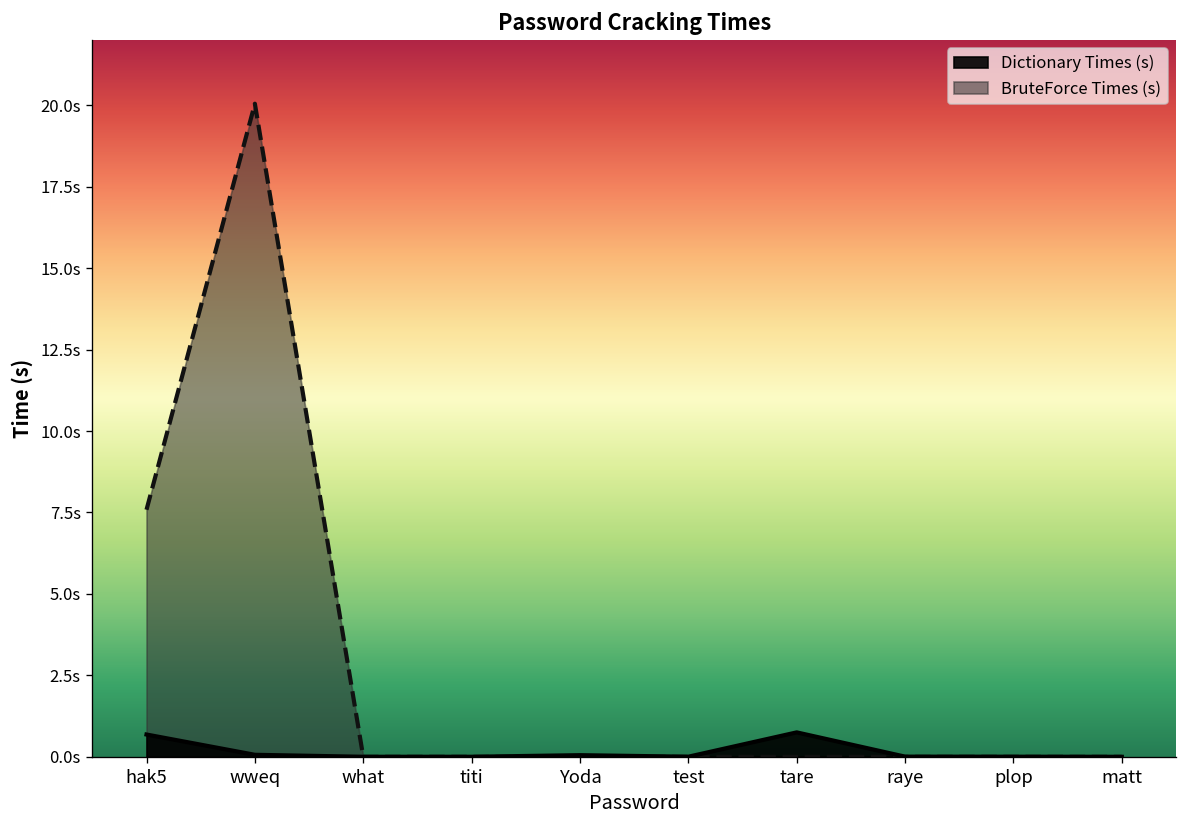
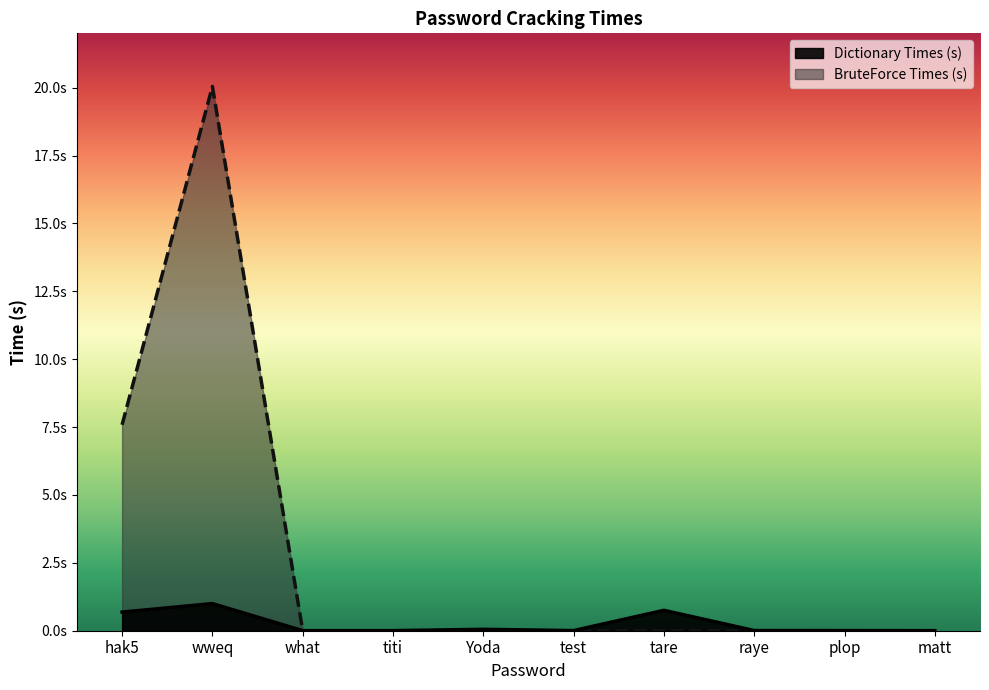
Dictionary Times (s), wweq: 0.1s -> 1.0s
